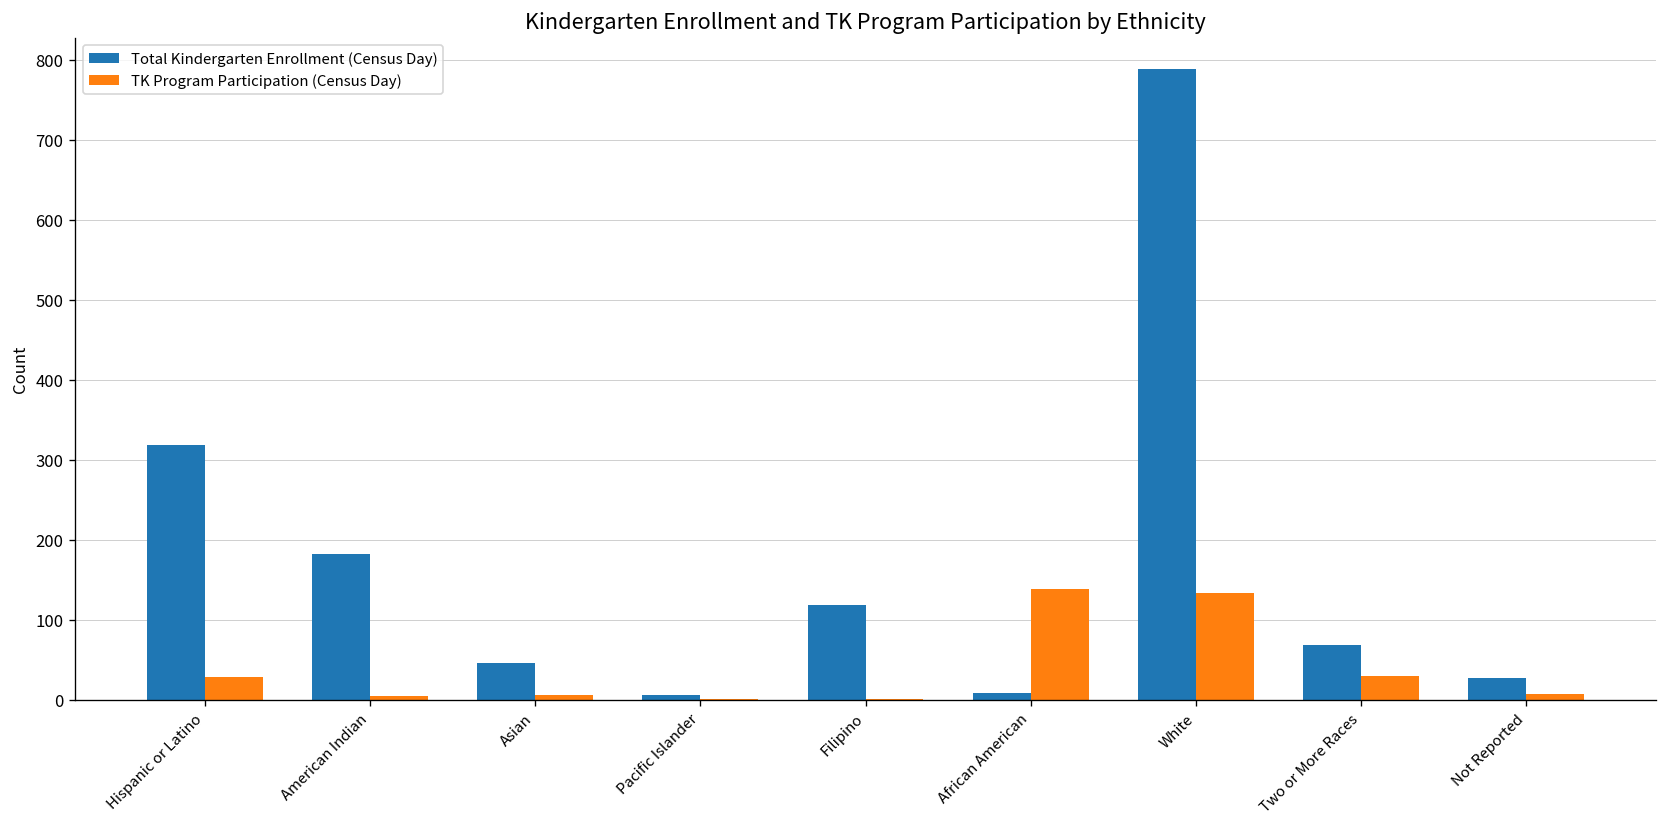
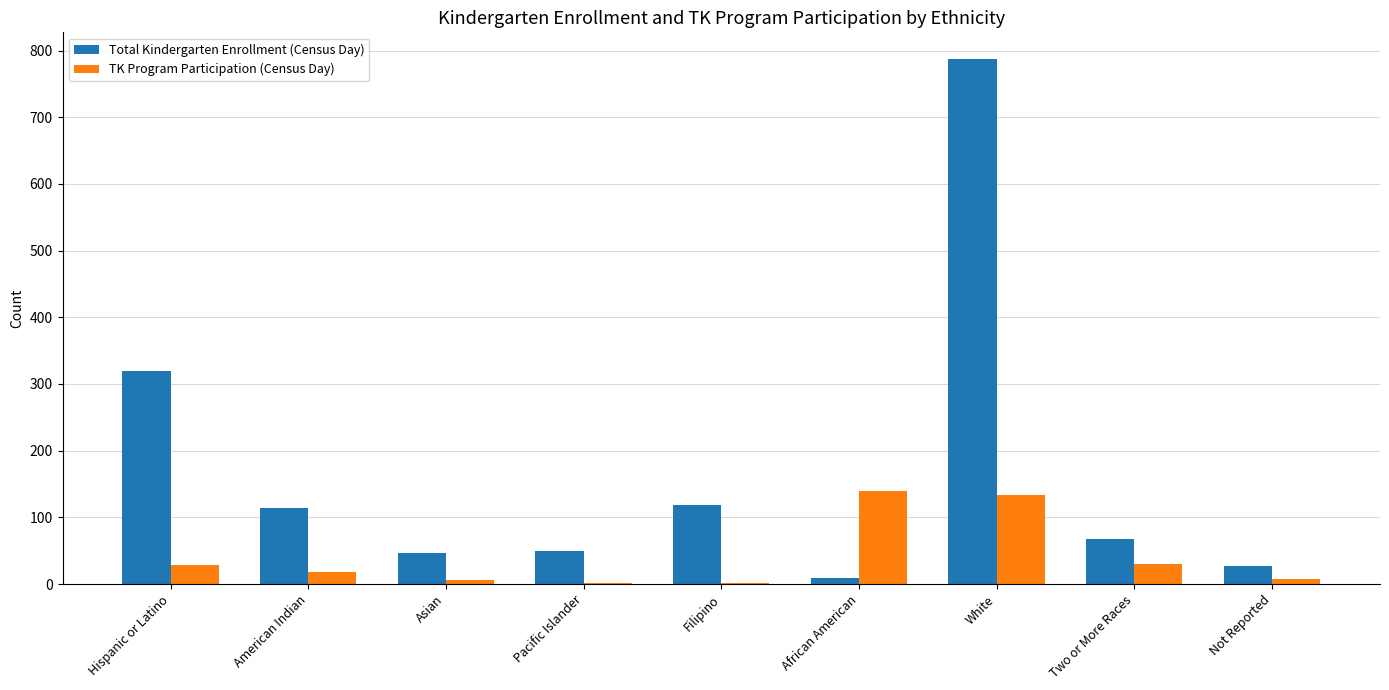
Total Kindergarten Enrollment (Census Day), American Indian: 180 -> 110
TK Program Participation (Census Day), American Indian: 10 -> 20
Total Kindergarten Enrollment (Census Day), Pacific Islander: 10 -> 50
